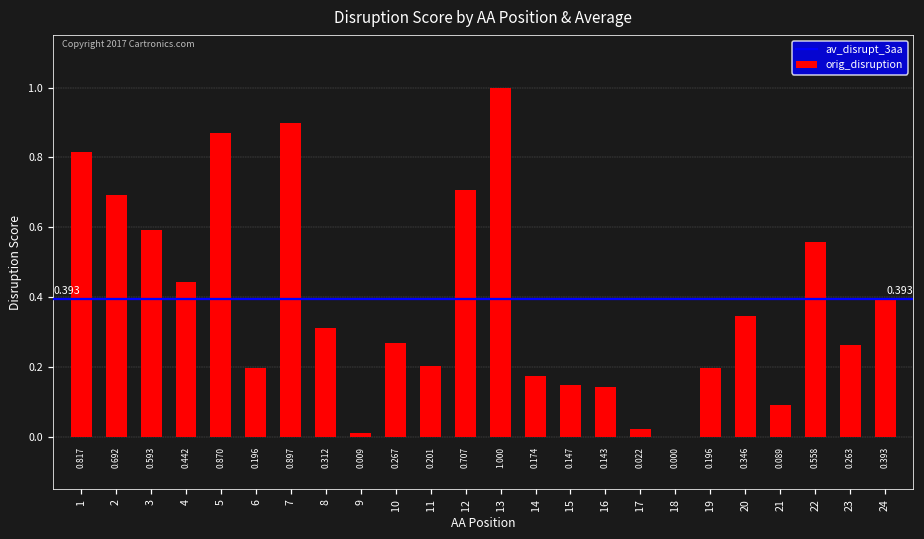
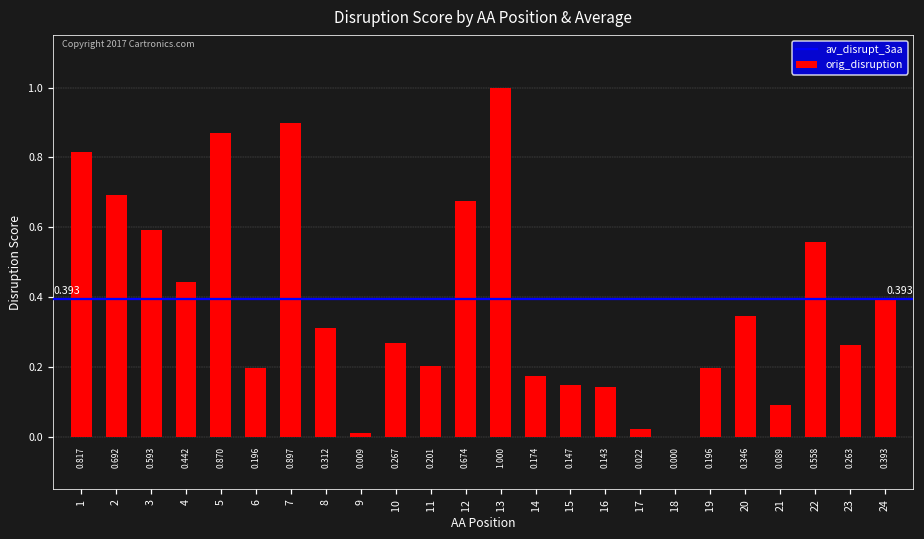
12: 0.707 -> 0.674
